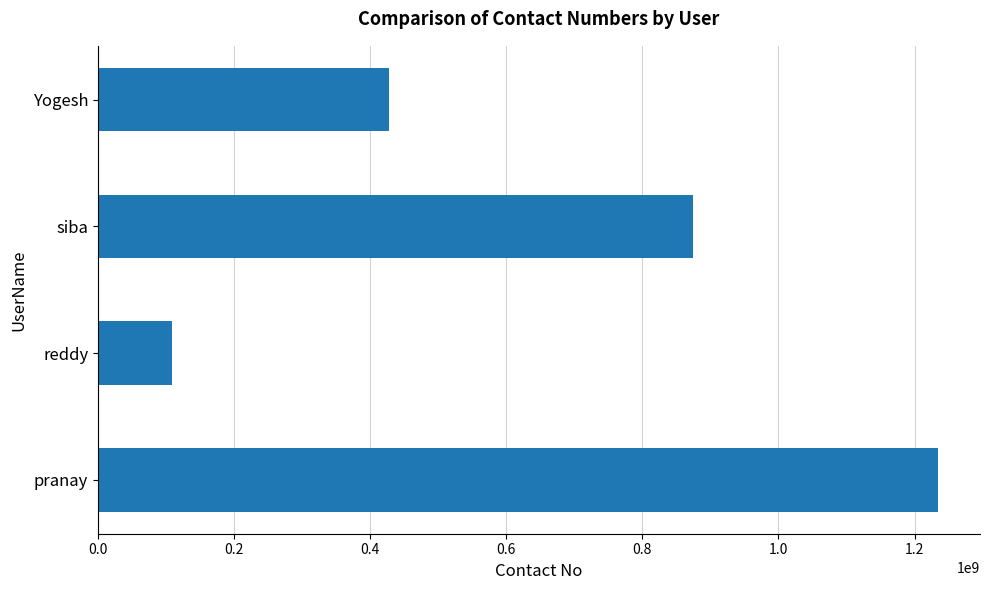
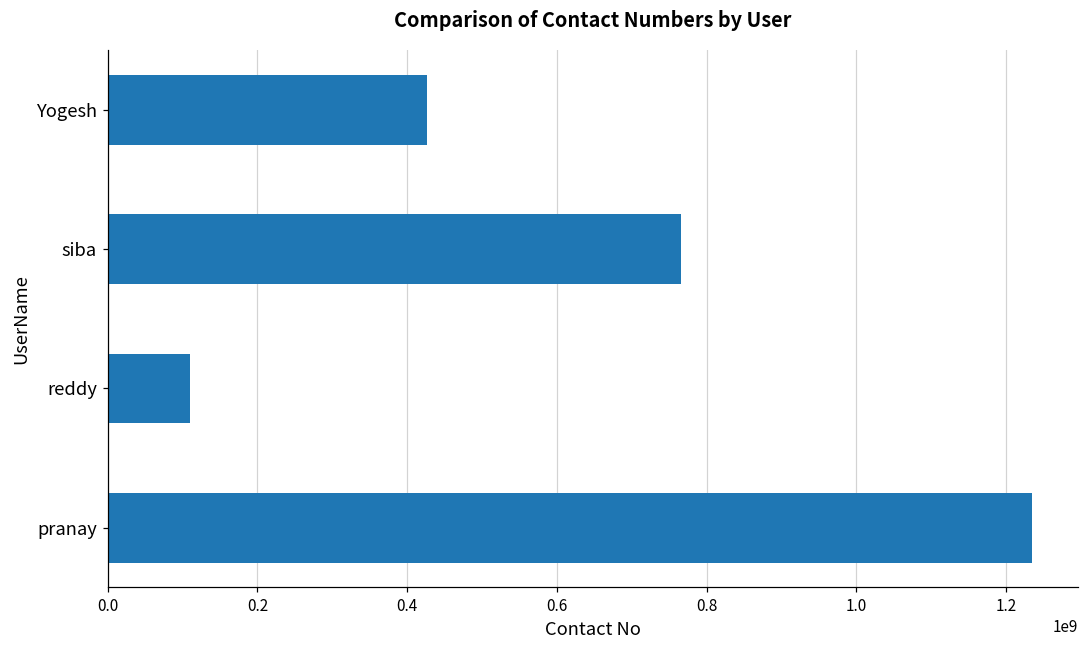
siba: 870000000 -> 770000000
